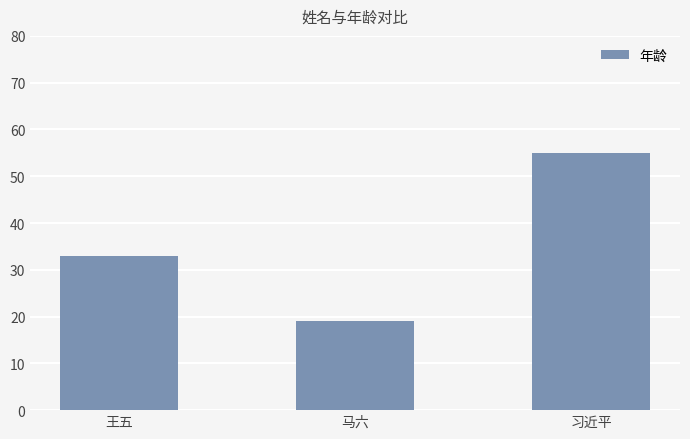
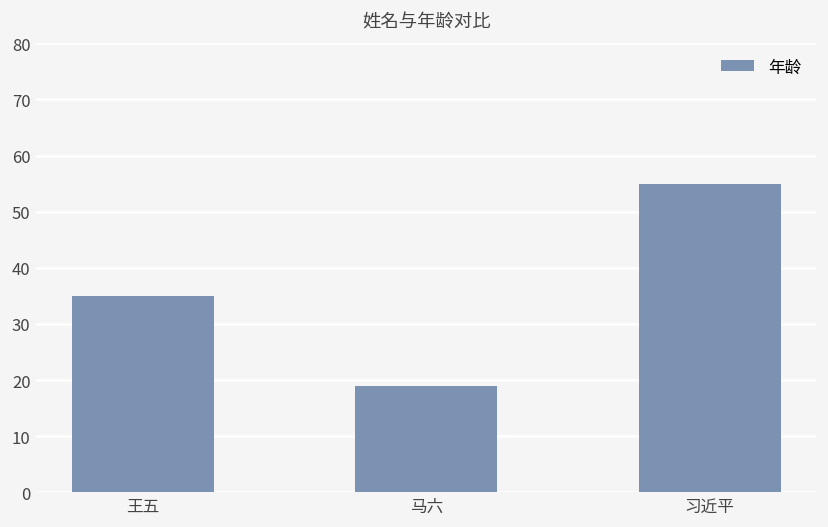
王五: 33 -> 35
